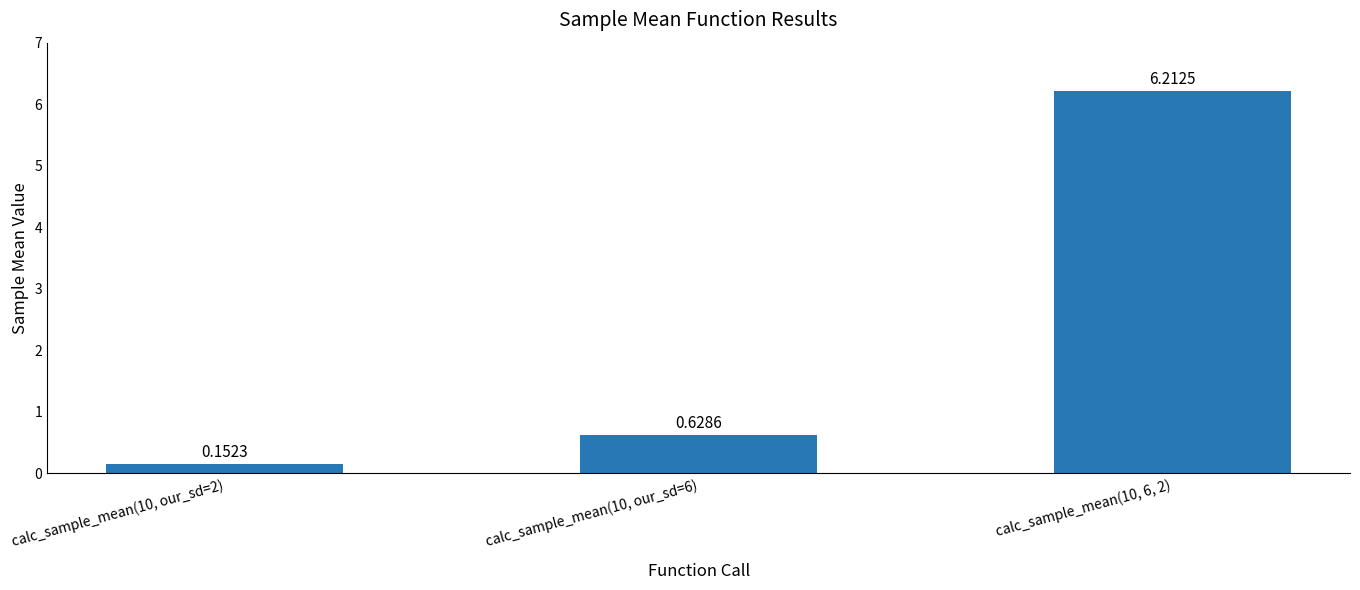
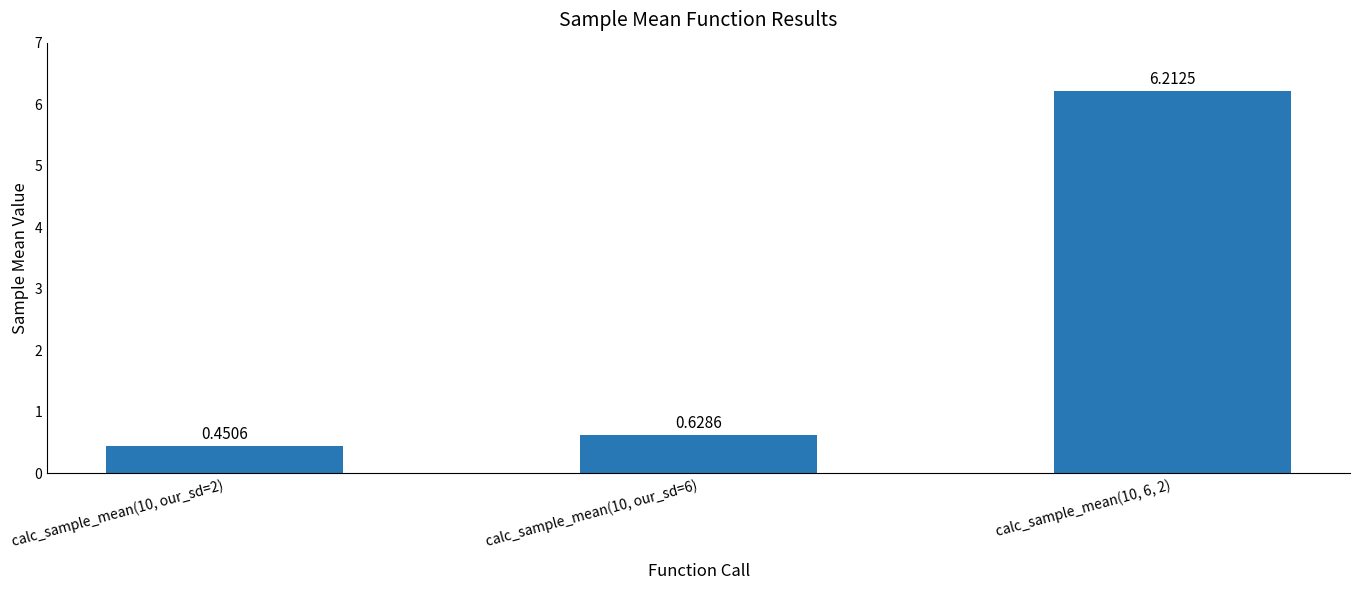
calc_sample_mean(10, our_sd=2): 0.1523 -> 0.4506
